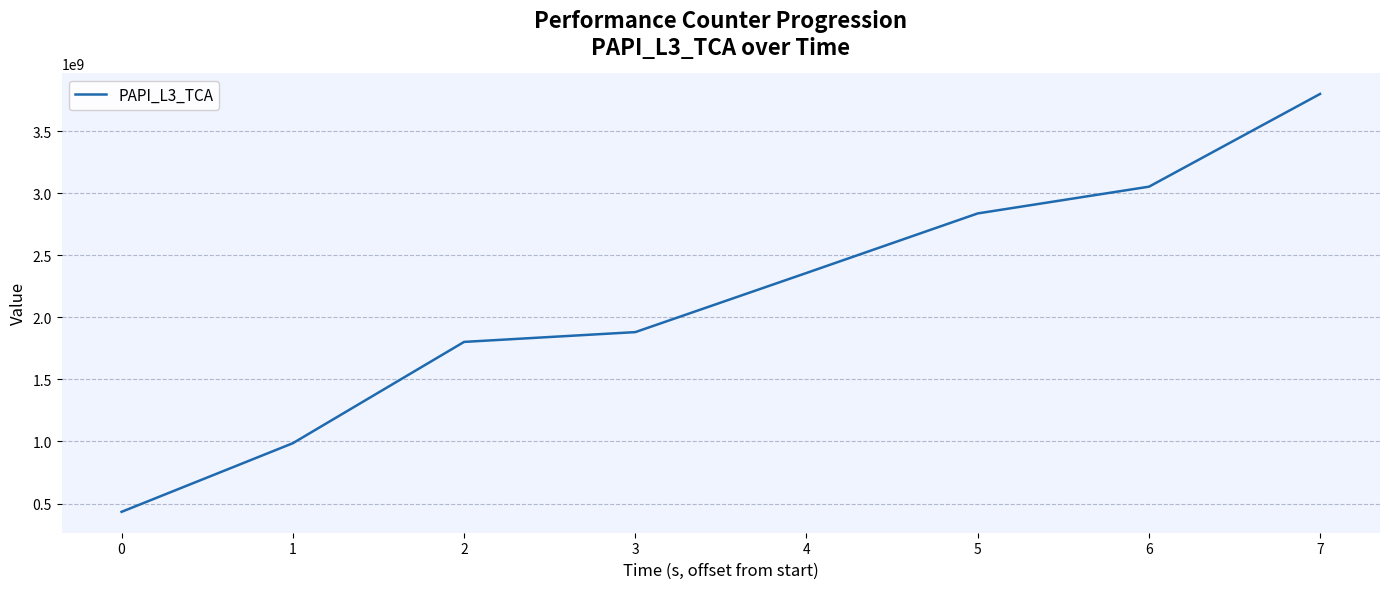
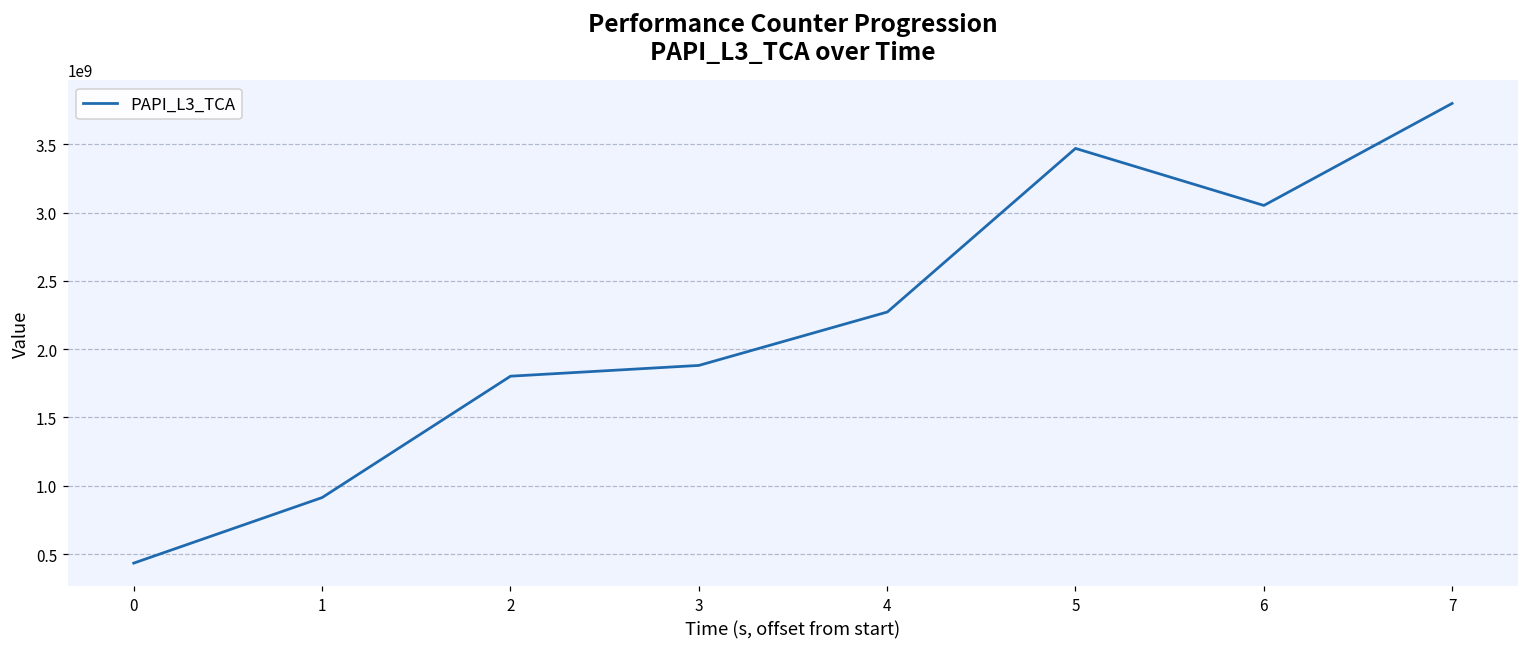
1: 990000000 -> 910000000
4: 2360000000 -> 2270000000
5: 2840000000 -> 3470000000
